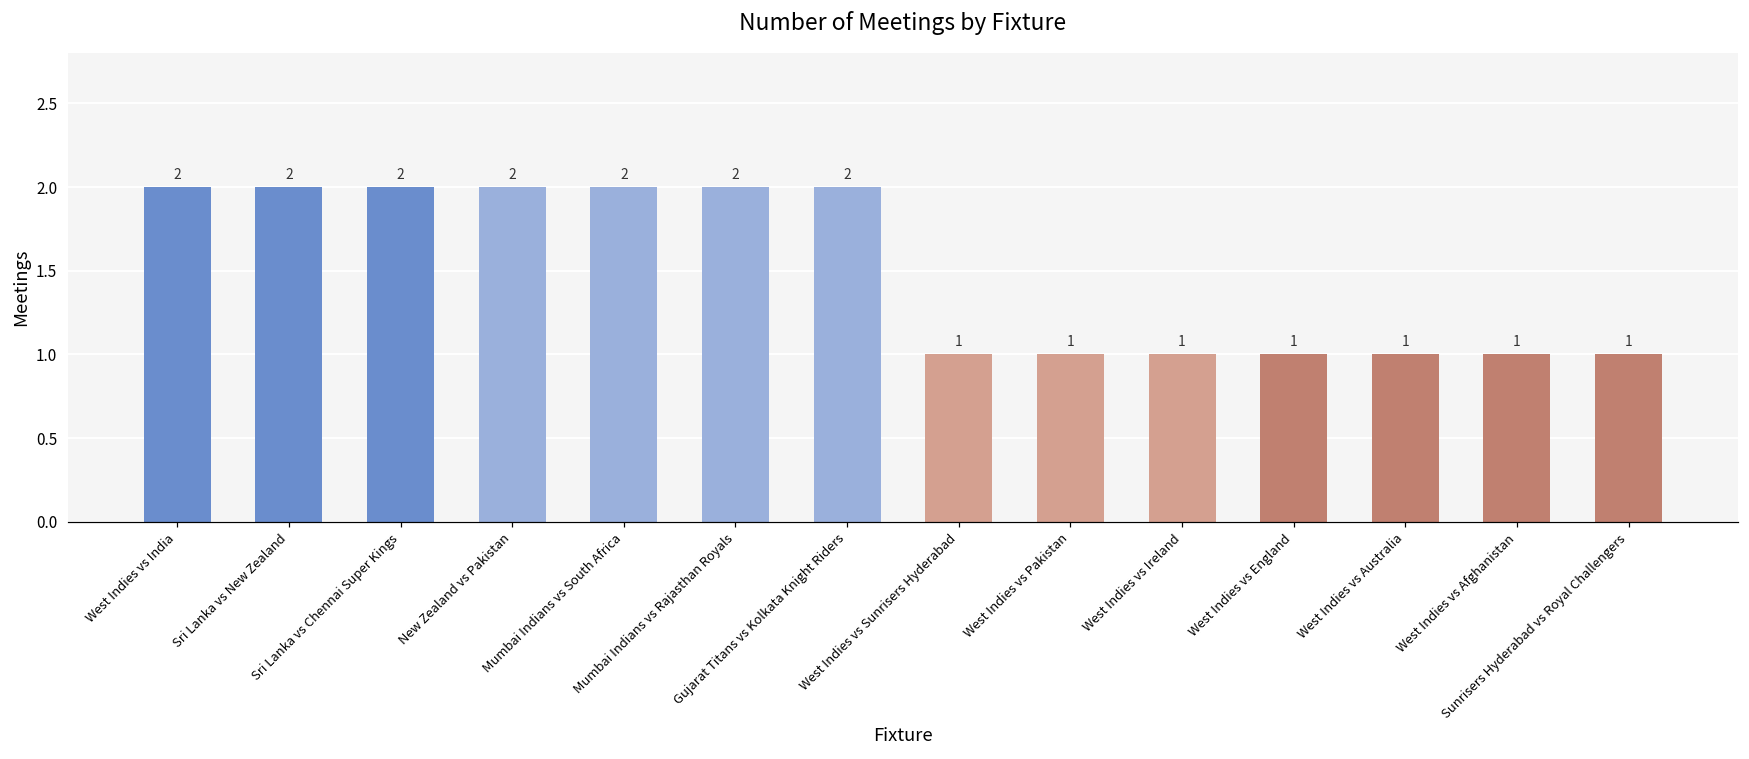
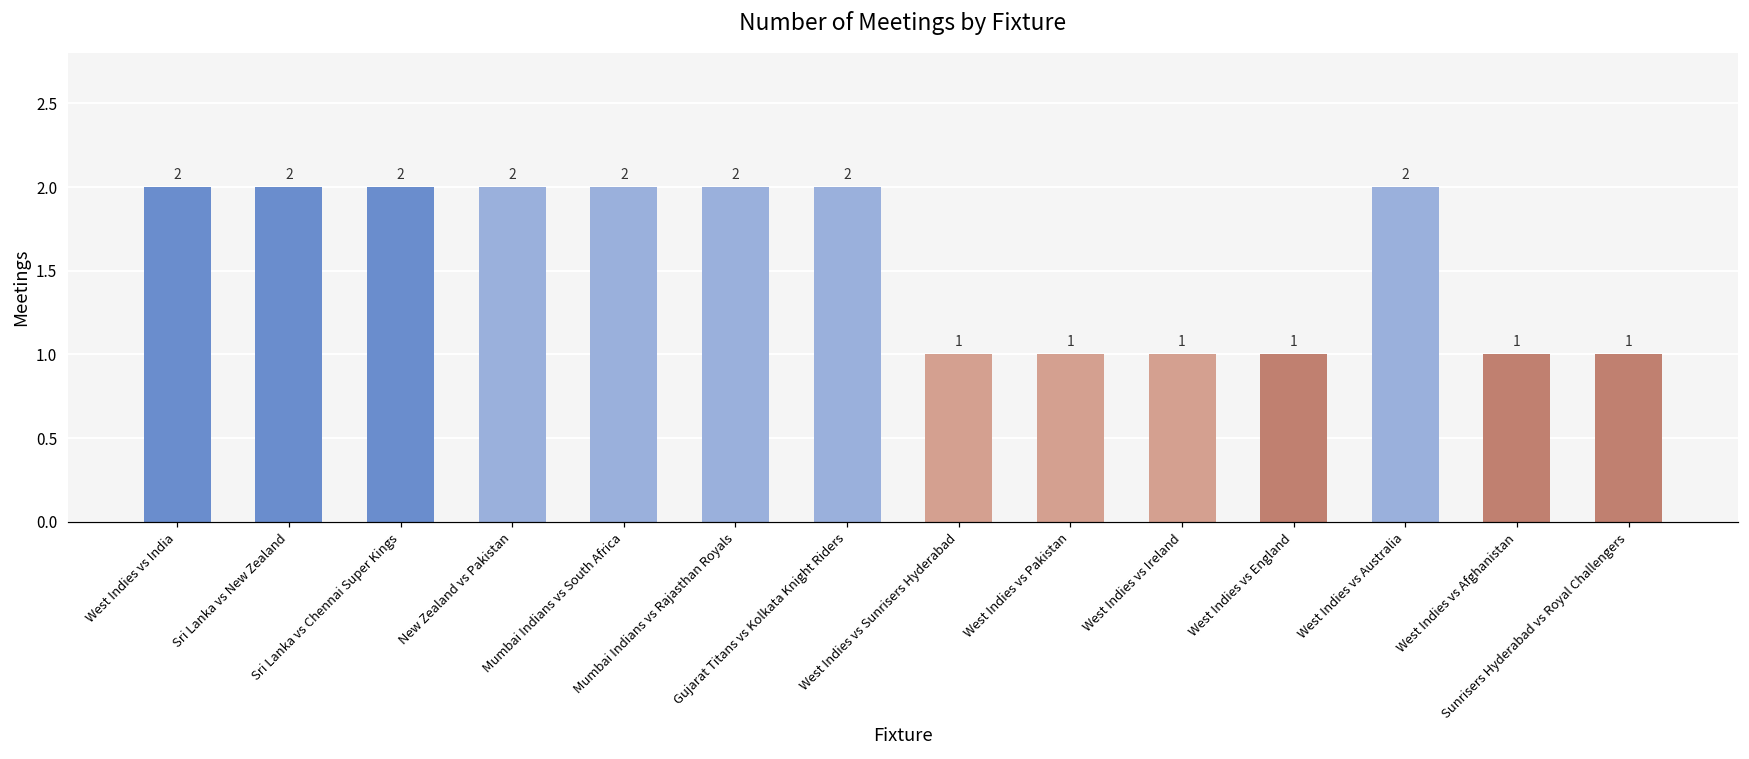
West Indies vs Australia: 1 -> 2
